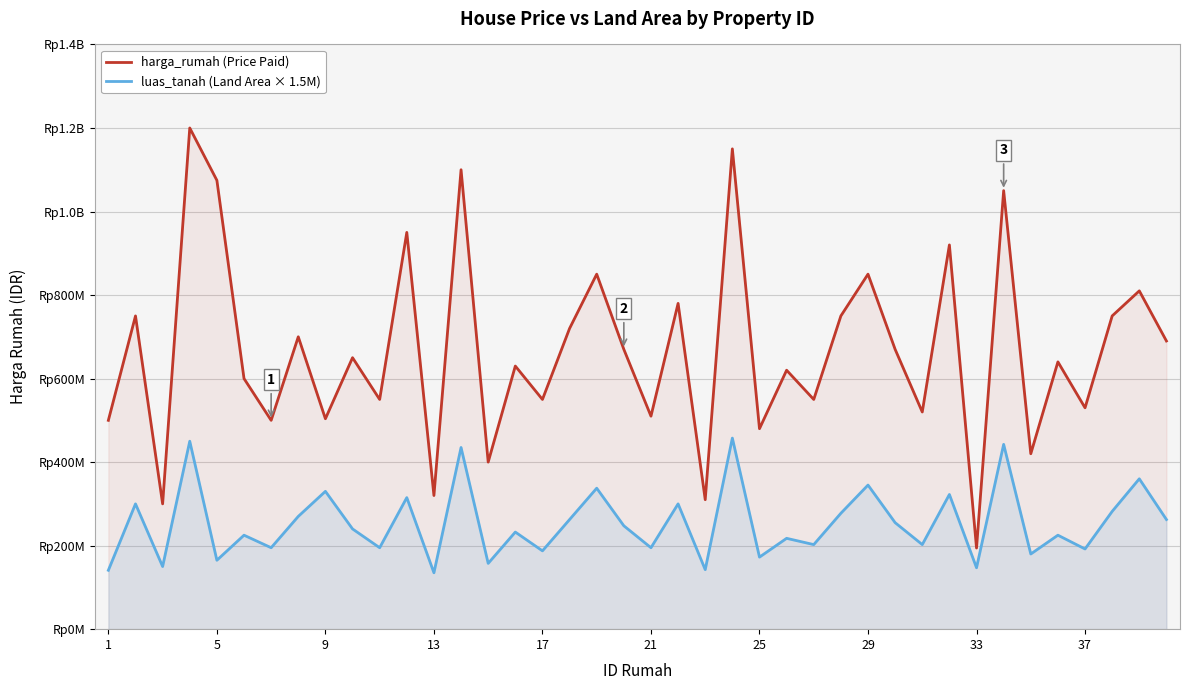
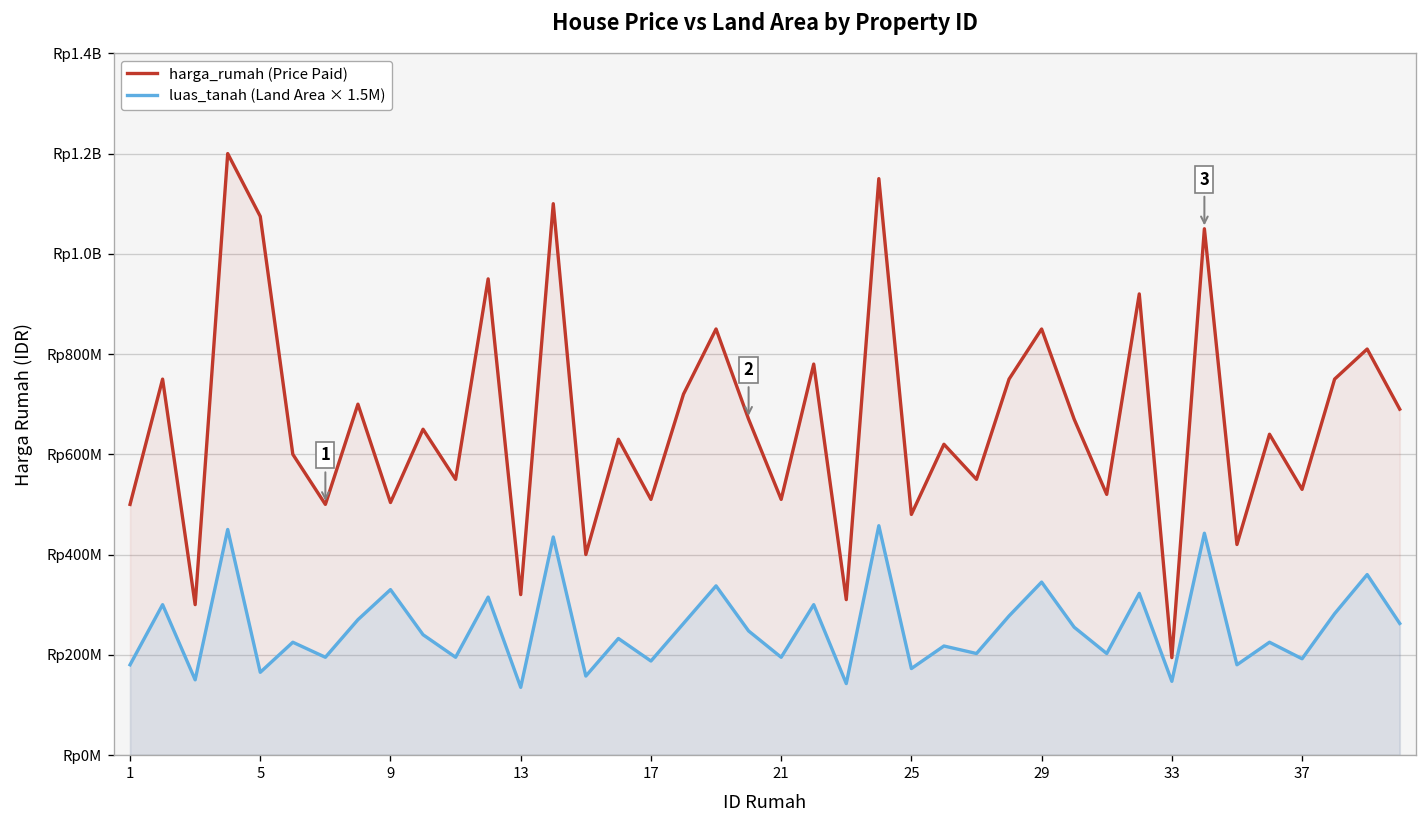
luas_tanah (Land Area × 1.5M), 1: Rp140000000 -> Rp180000000
harga_rumah (Price Paid), 17: Rp550000000 -> Rp510000000
